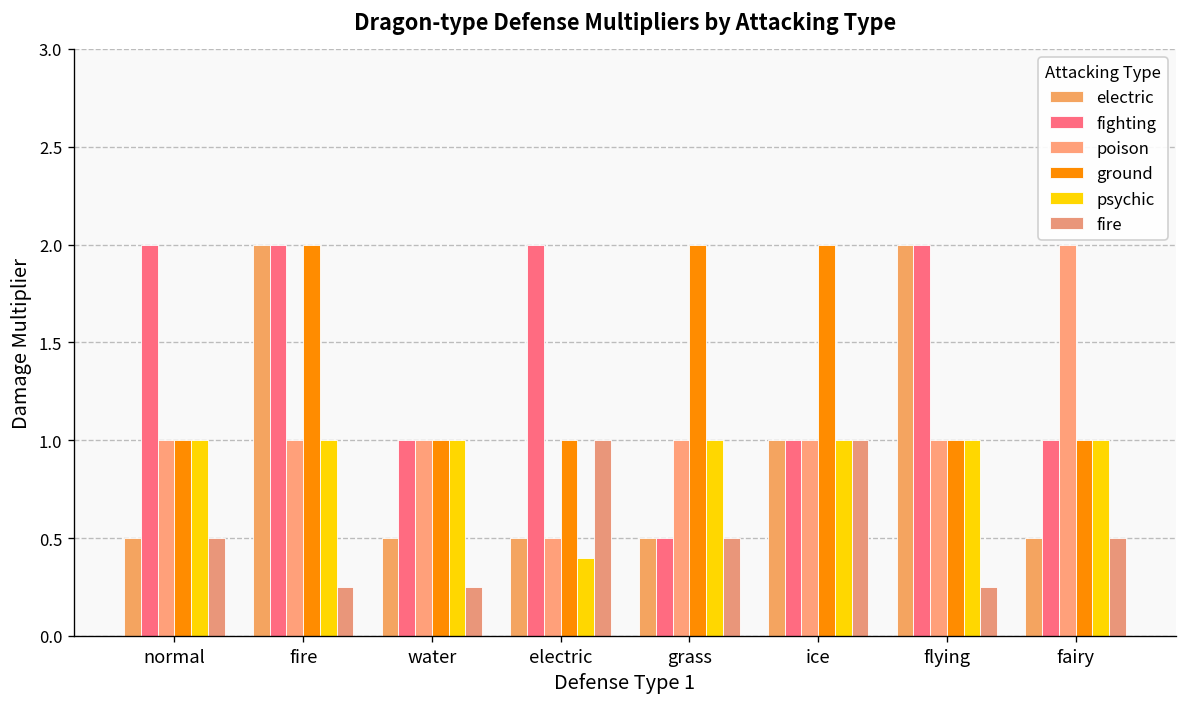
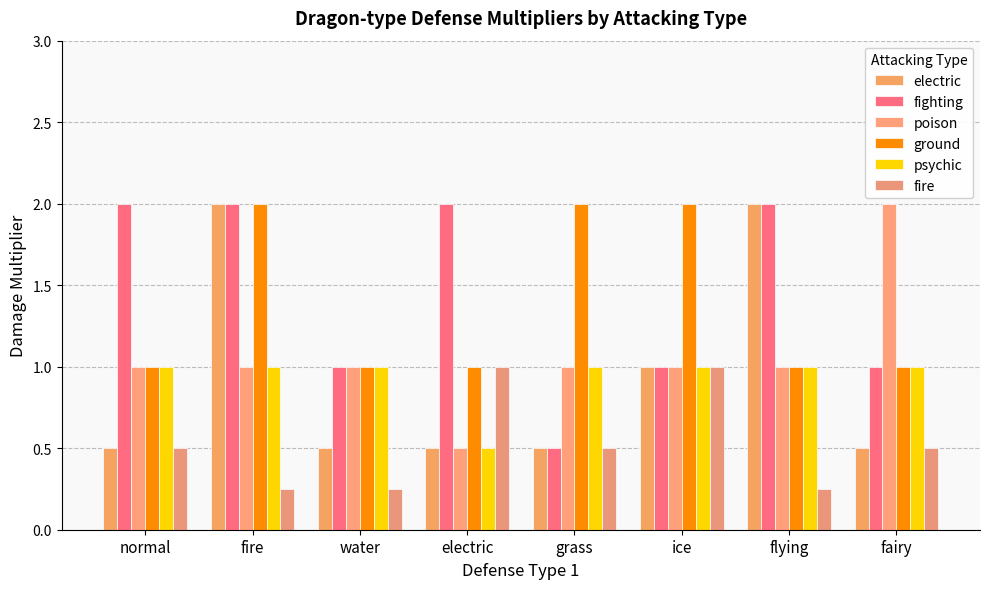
psychic, electric: 0.4 -> 0.5
